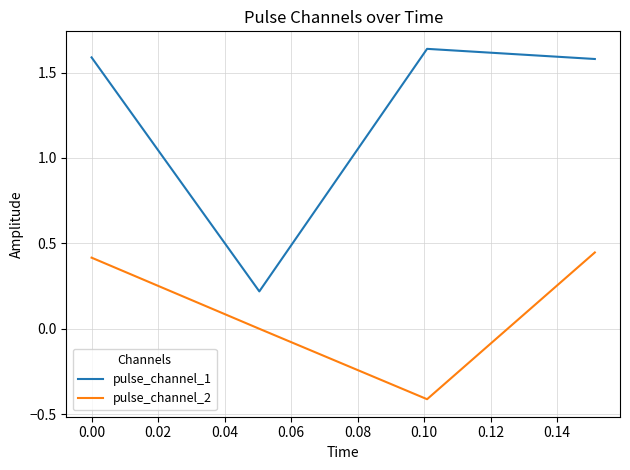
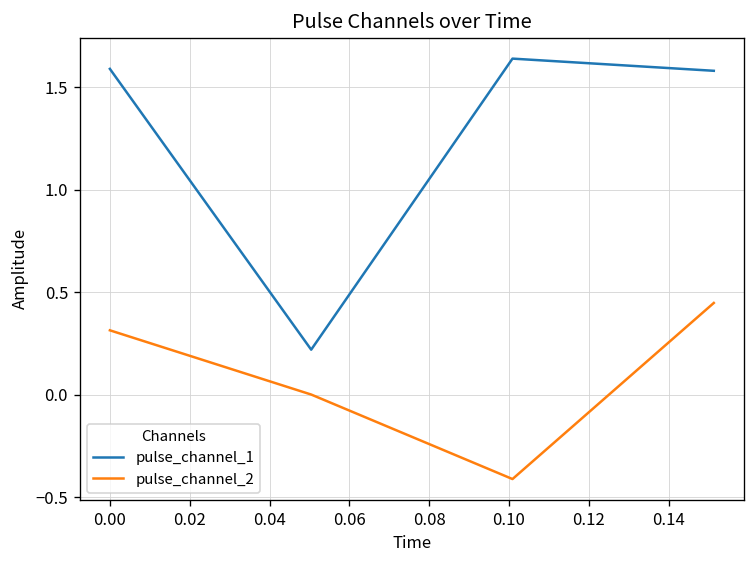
pulse_channel_2, 0.00: 0.42 -> 0.31
